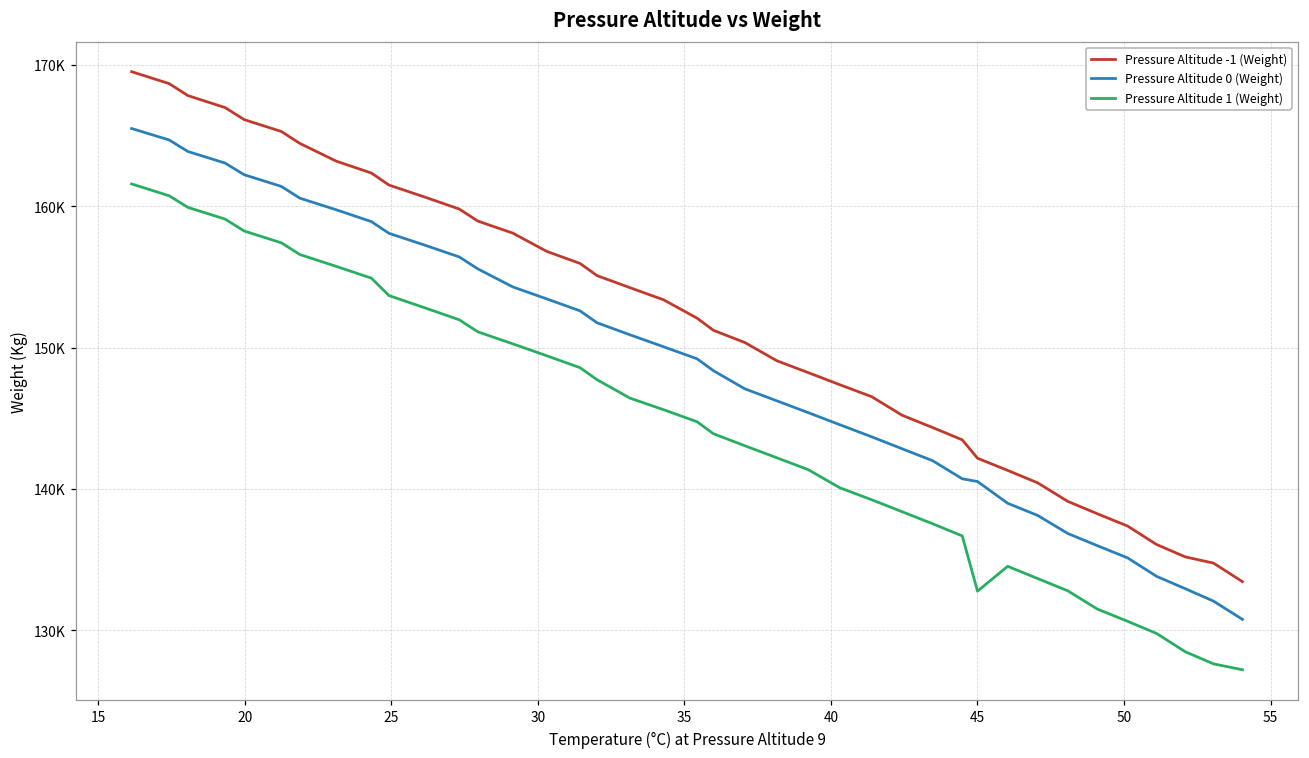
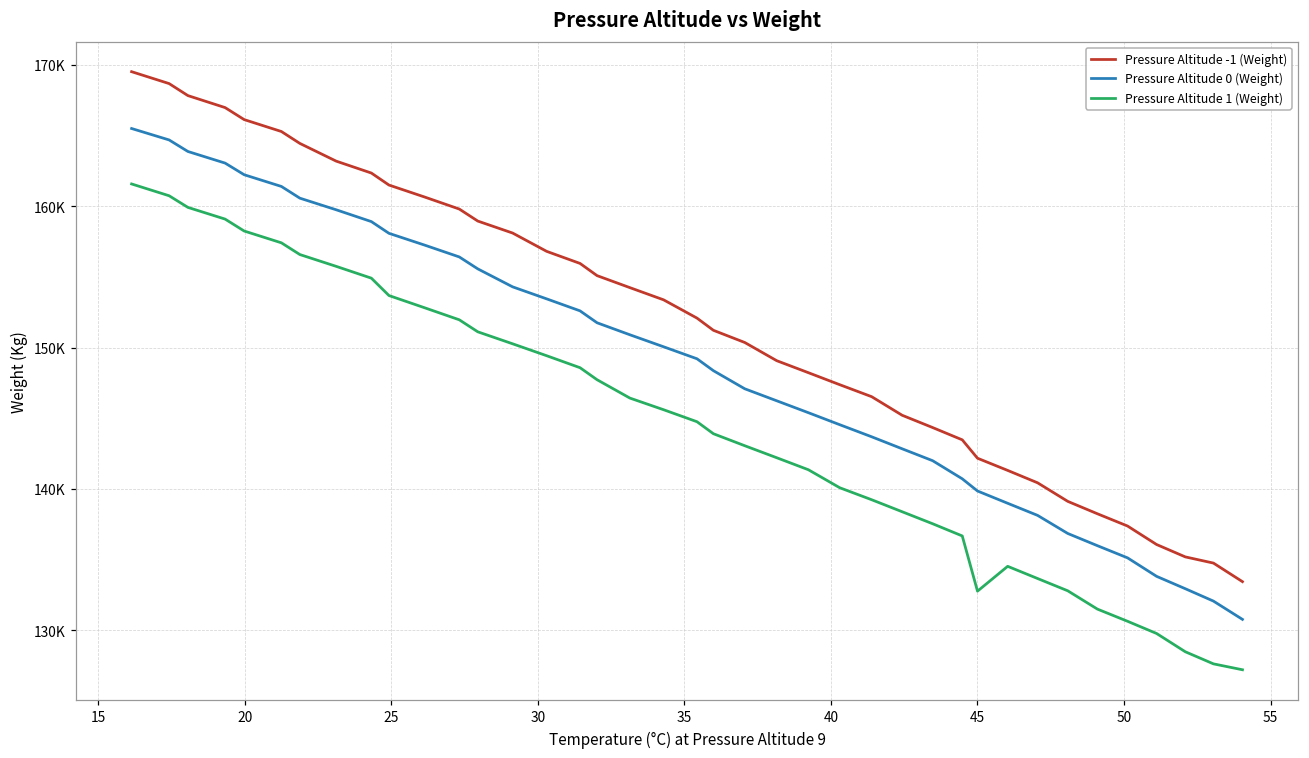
Pressure Altitude 0 (Weight), 45: 140500 -> 139900
